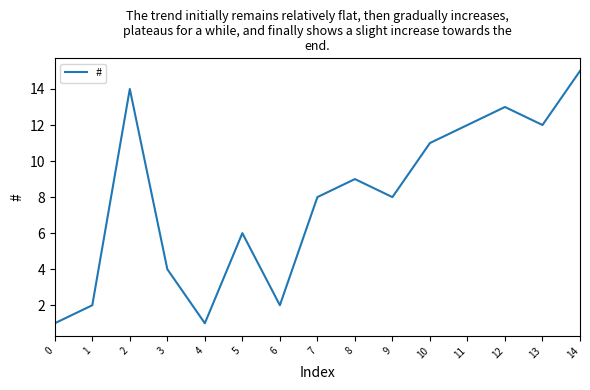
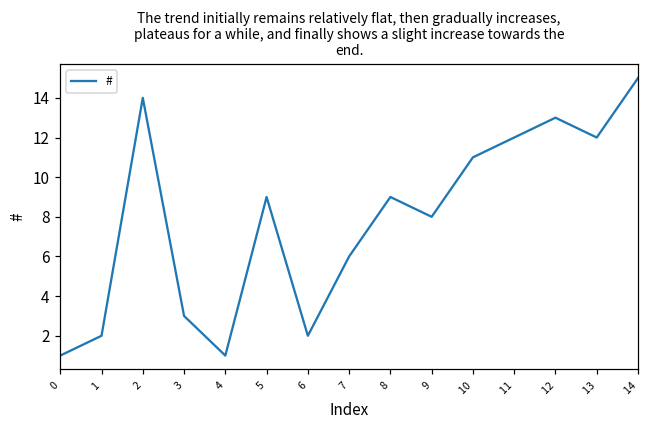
3: 4 -> 3
5: 6 -> 9
7: 8 -> 6
